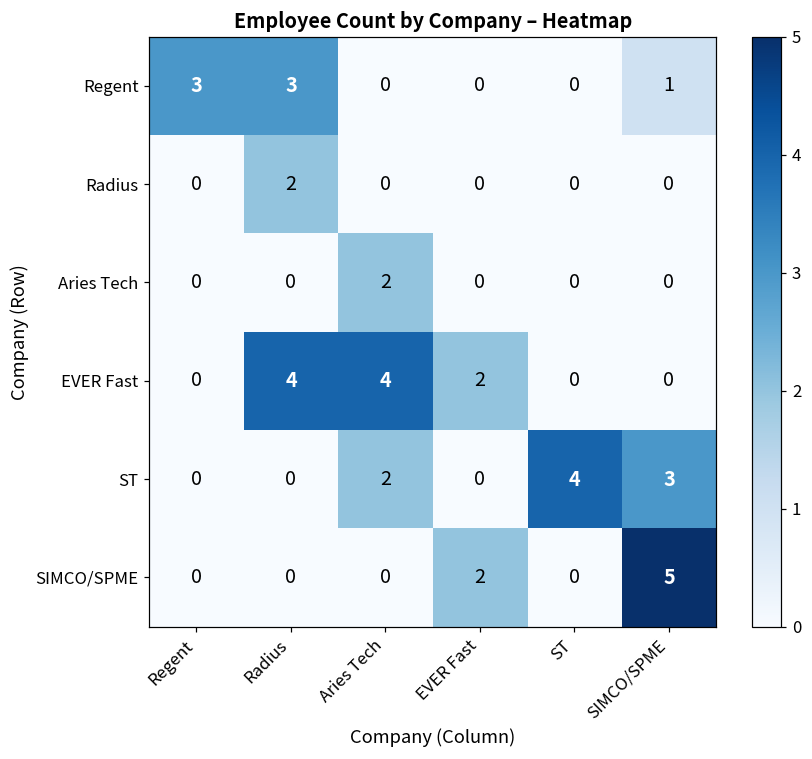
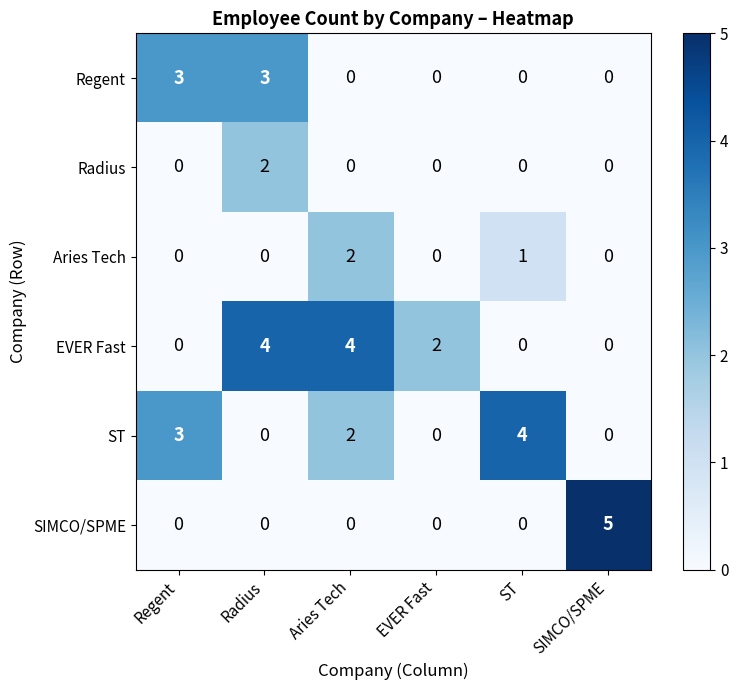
Regent, SIMCO/SPME: 1 -> 0
Aries Tech, ST: 0 -> 1
ST, Regent: 0 -> 3
ST, SIMCO/SPME: 3 -> 0
SIMCO/SPME, EVER Fast: 2 -> 0
